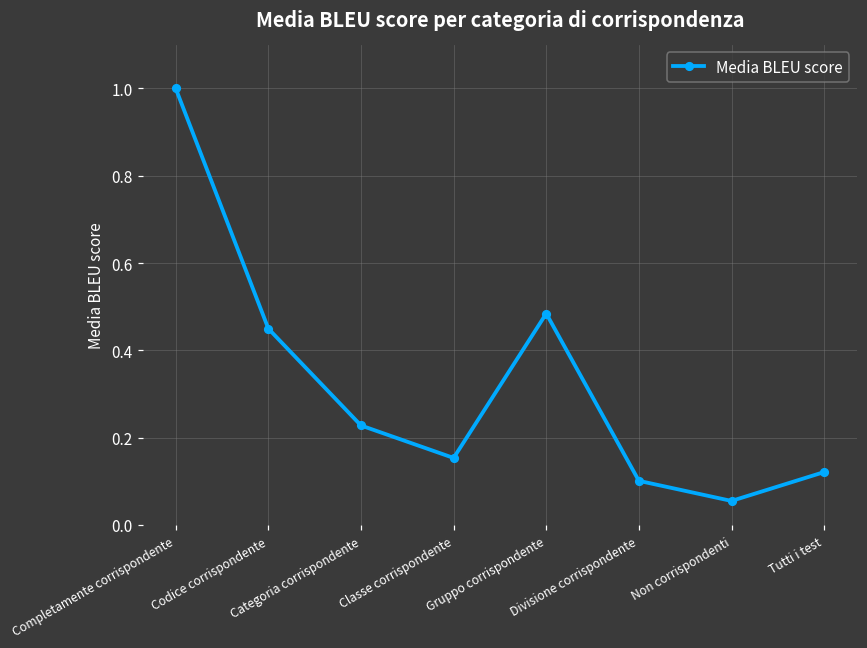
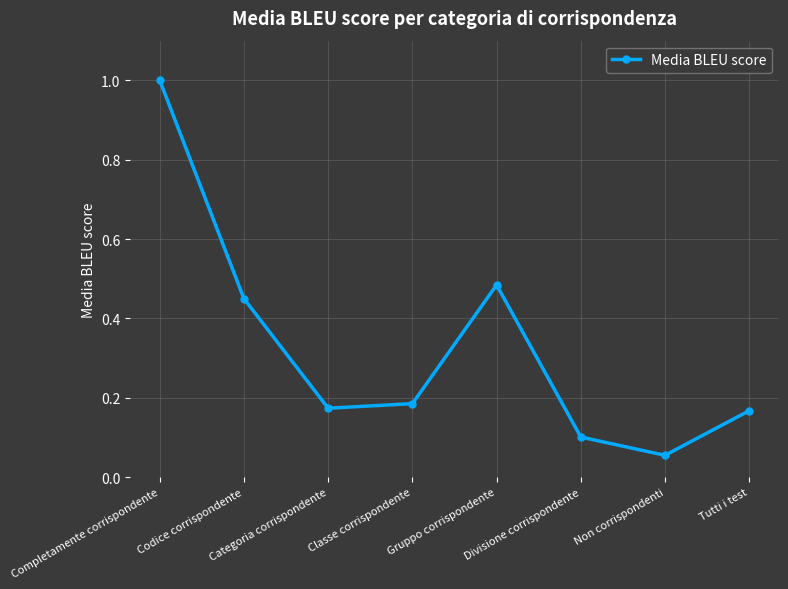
Categoria corrispondente: 0.23 -> 0.17
Classe corrispondente: 0.15 -> 0.19
Tutti i test: 0.12 -> 0.17
